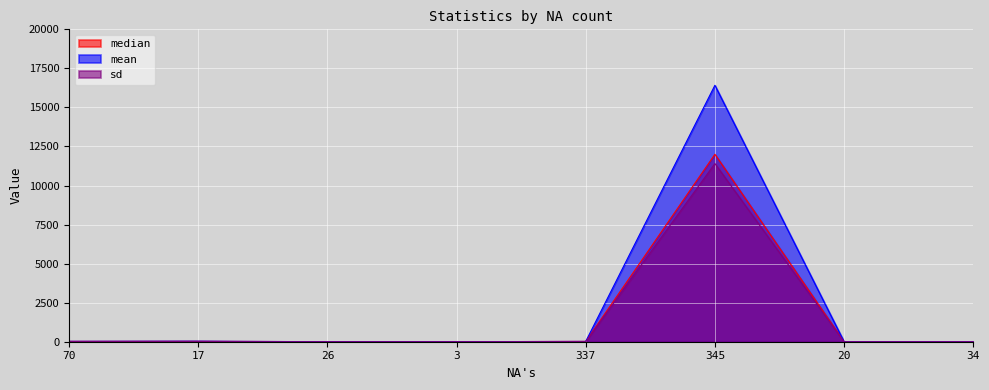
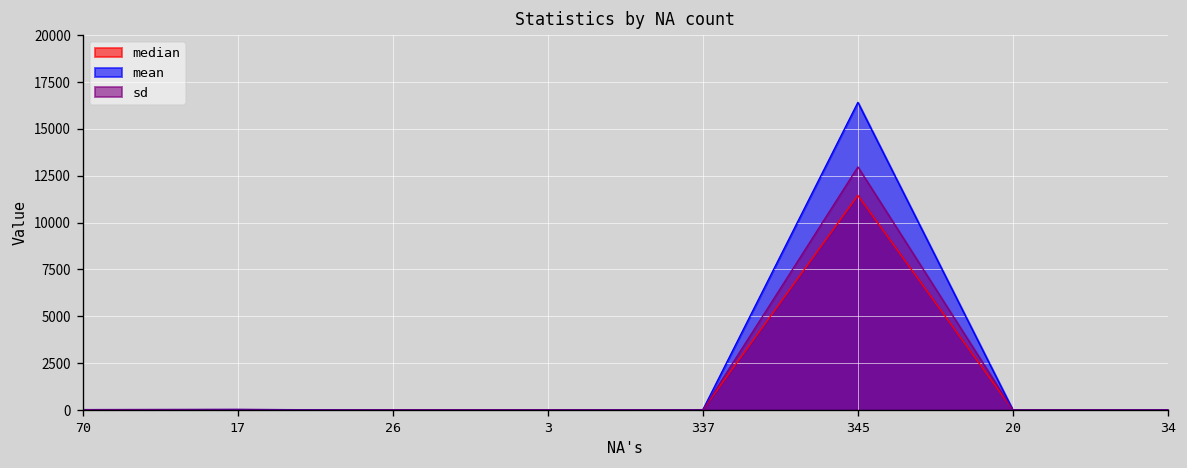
median, 345: 12000 -> 11500
sd, 345: 11400 -> 13000
